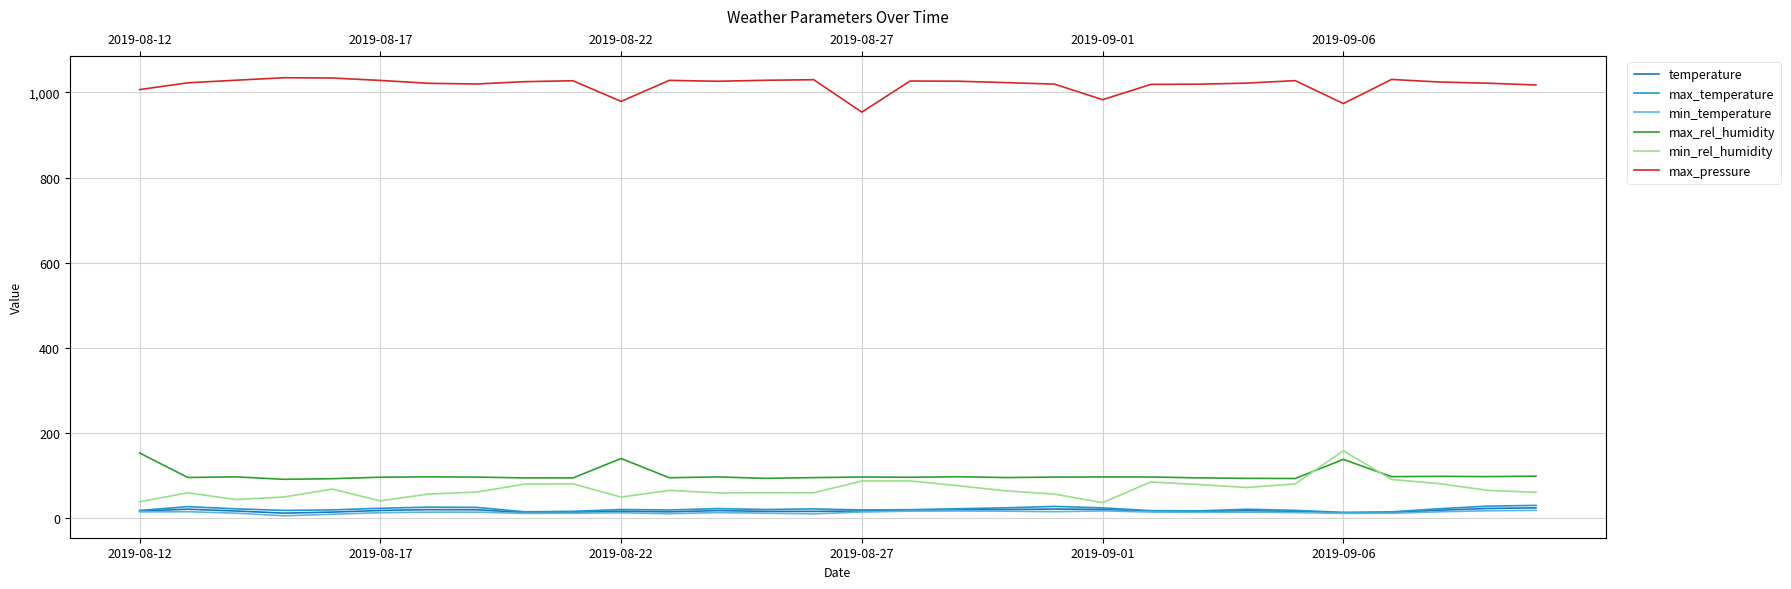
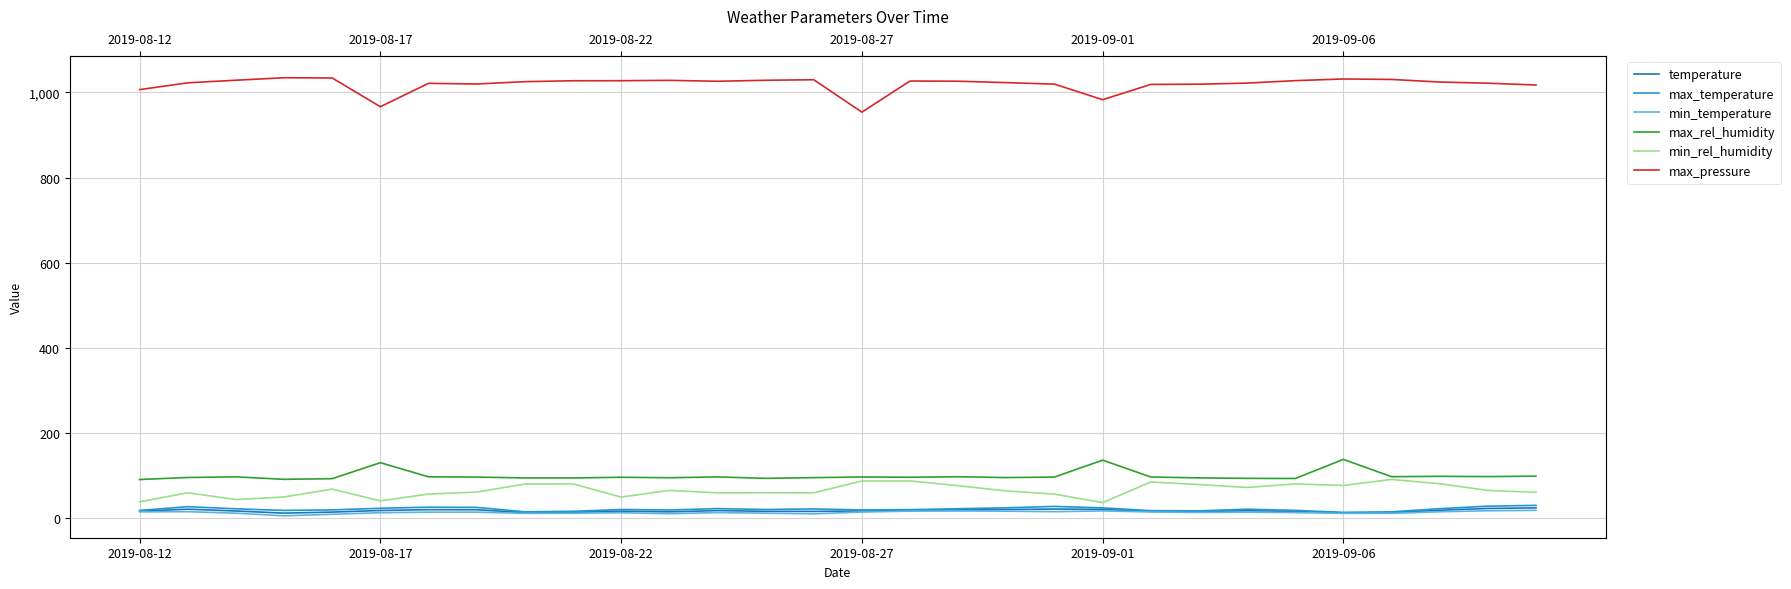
max_rel_humidity, 2019-08-12: 150 -> 90
max_rel_humidity, 2019-08-17: 100 -> 130
max_pressure, 2019-08-17: 1,030 -> 970
max_rel_humidity, 2019-08-22: 140 -> 100
max_pressure, 2019-08-22: 980 -> 1,030
max_rel_humidity, 2019-09-01: 100 -> 140
min_rel_humidity, 2019-09-06: 160 -> 80
max_pressure, 2019-09-06: 970 -> 1,030
